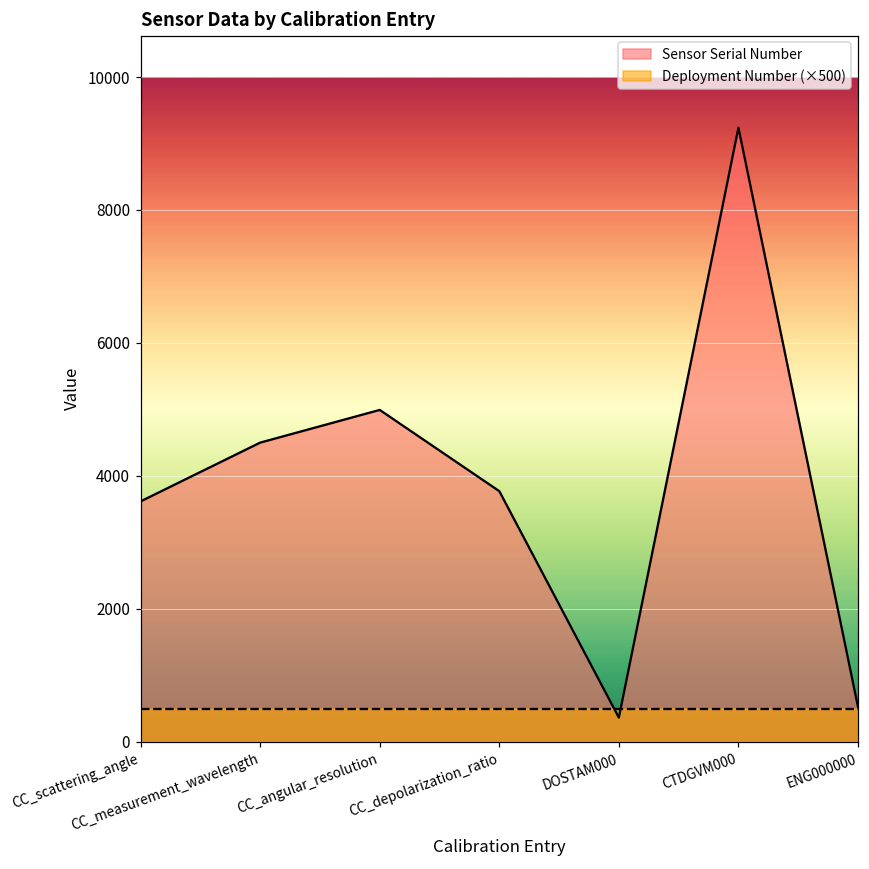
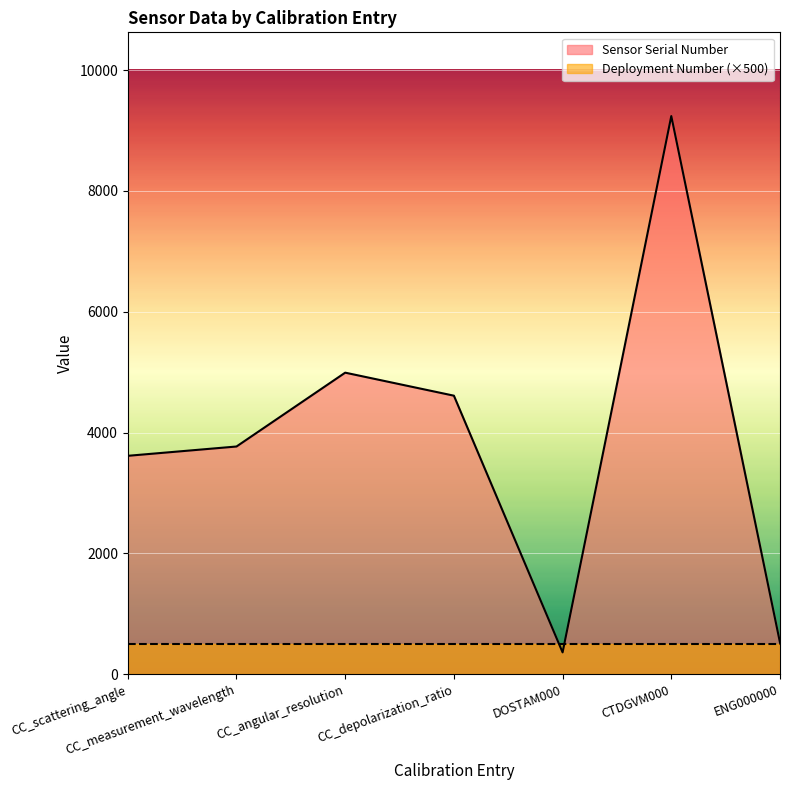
Sensor Serial Number, CC_measurement_wavelength: 4500 -> 3800
Sensor Serial Number, CC_depolarization_ratio: 3800 -> 4600
